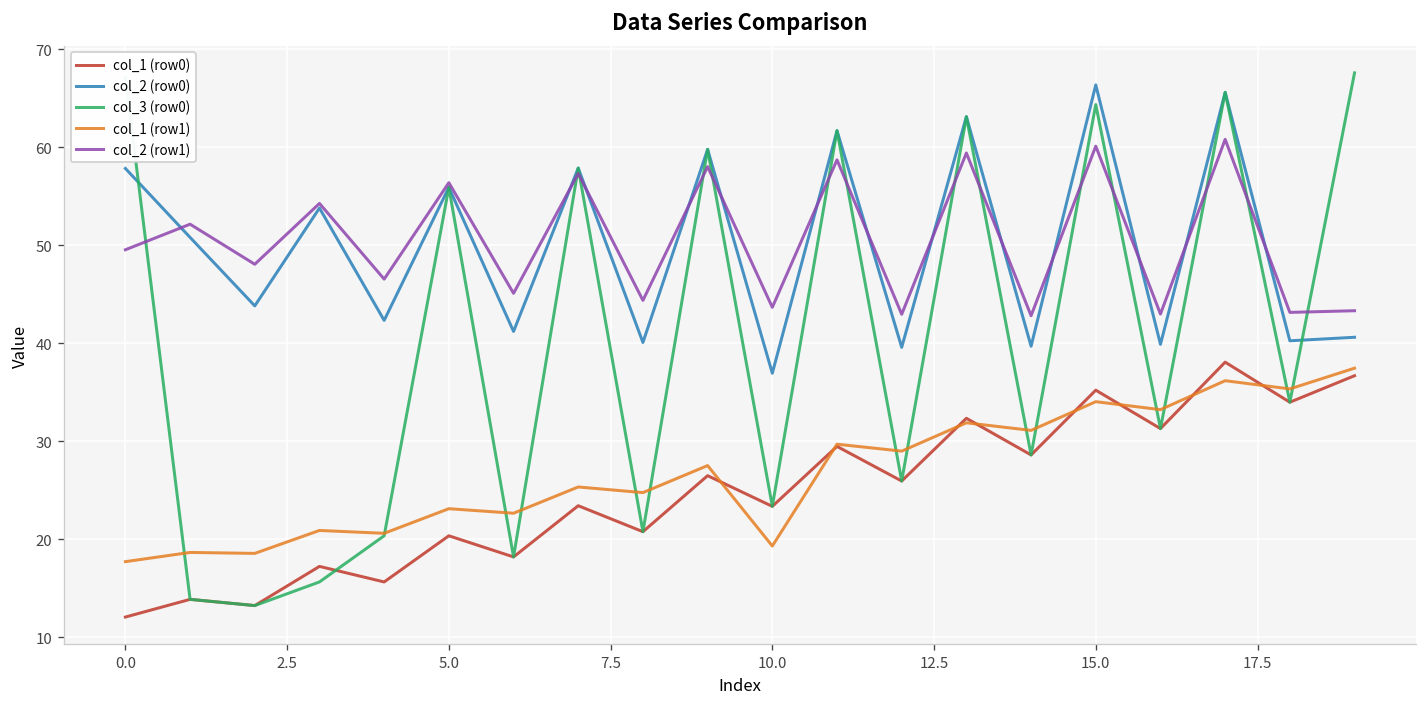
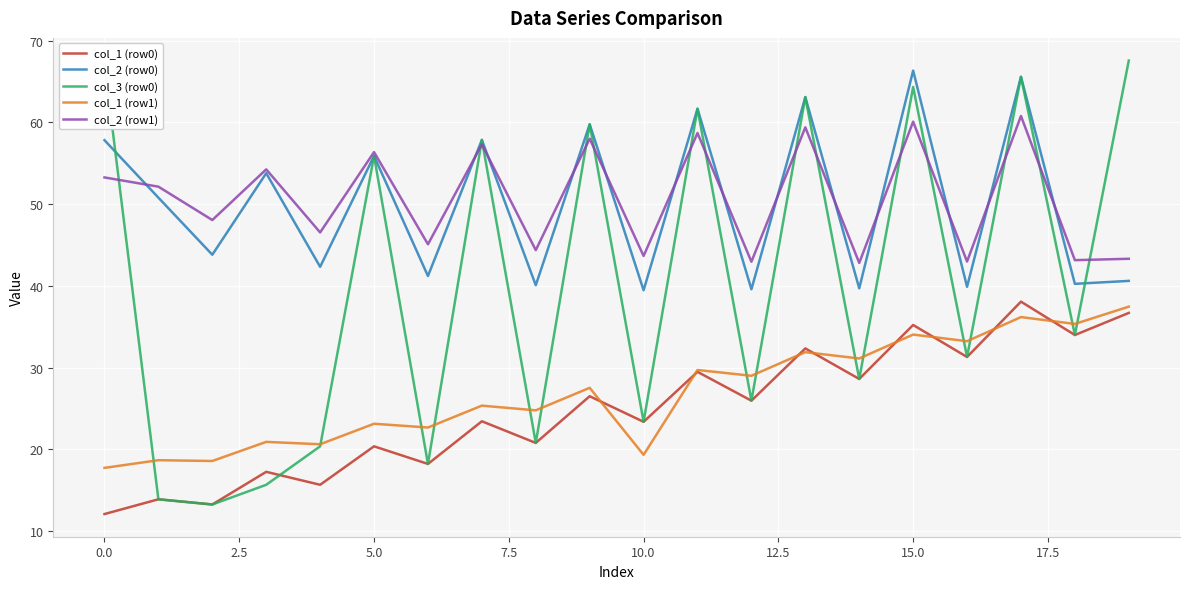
col_2 (row1), 0.0: 50 -> 53
col_2 (row0), 10.0: 37 -> 39
